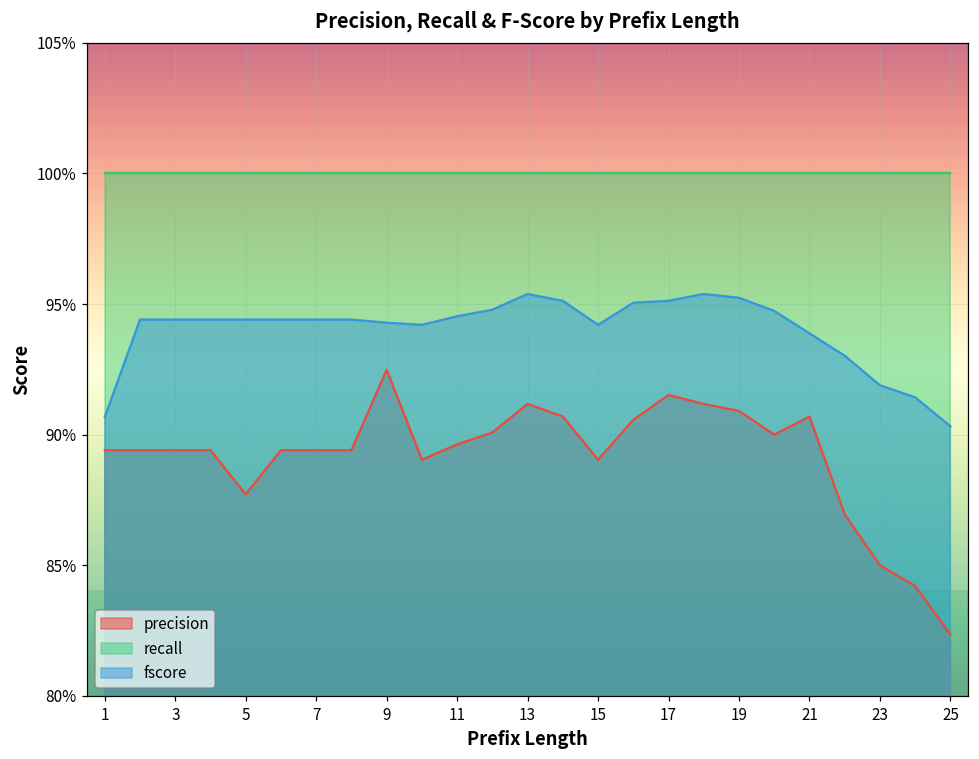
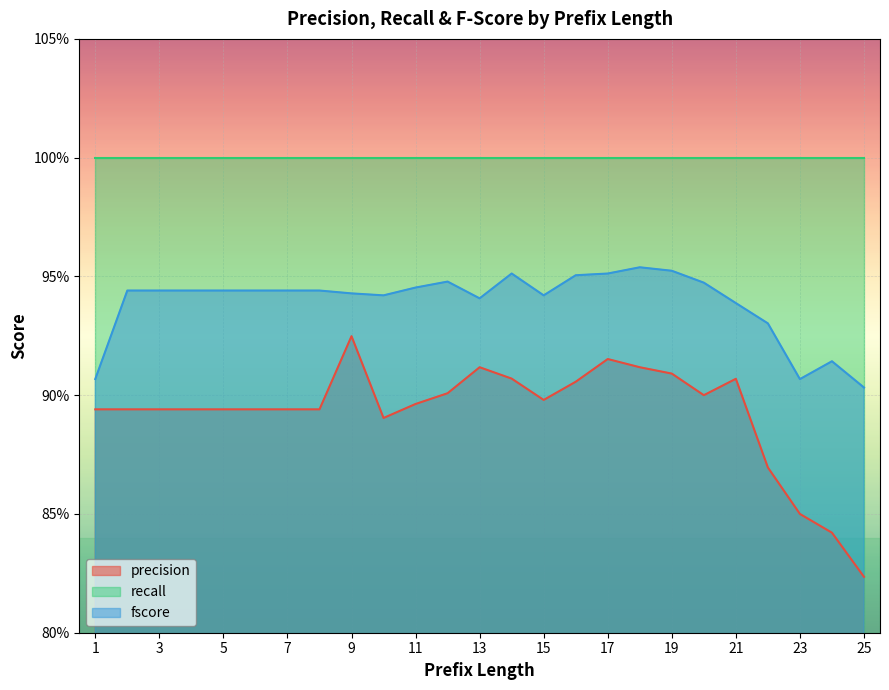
precision, 5: 87.7% -> 89.4%
fscore, 13: 95.4% -> 94.1%
precision, 15: 89.0% -> 89.8%
fscore, 23: 91.9% -> 90.7%
